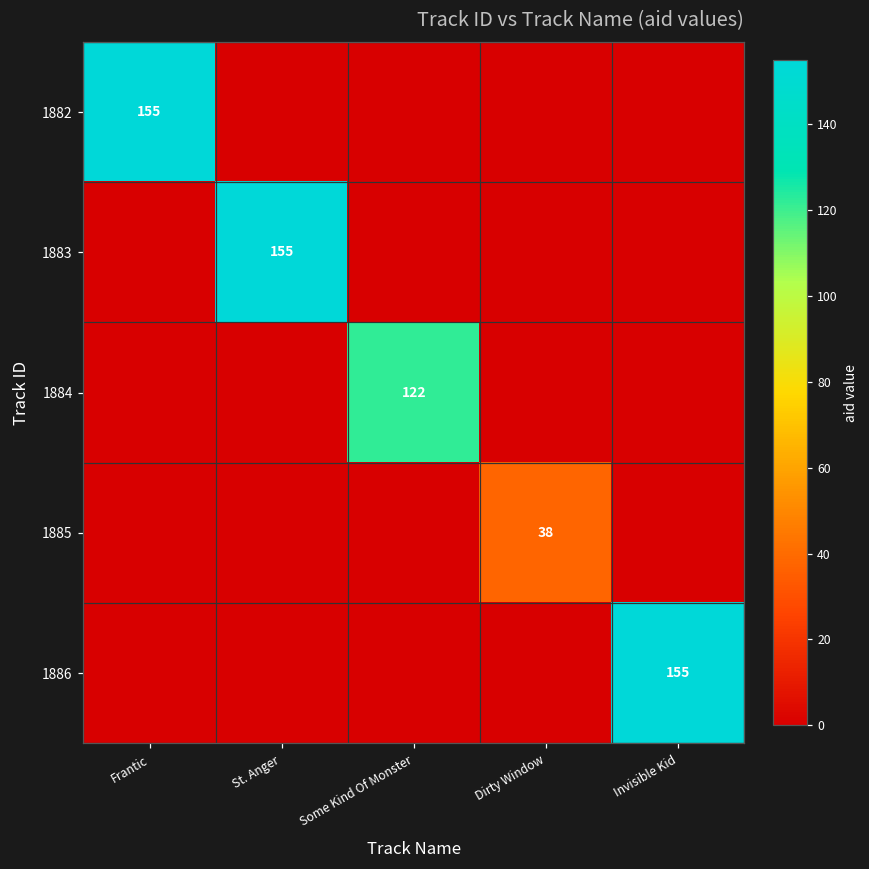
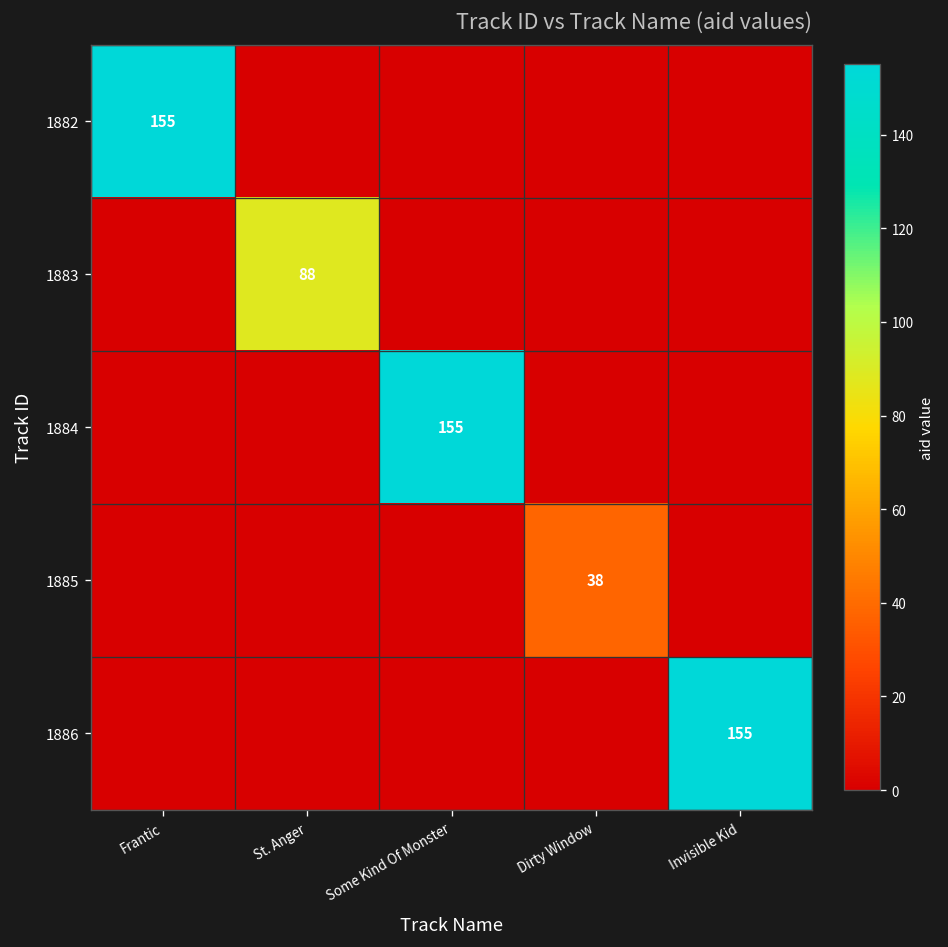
1883, St. Anger: 155 -> 88
1884, Some Kind Of Monster: 122 -> 155
